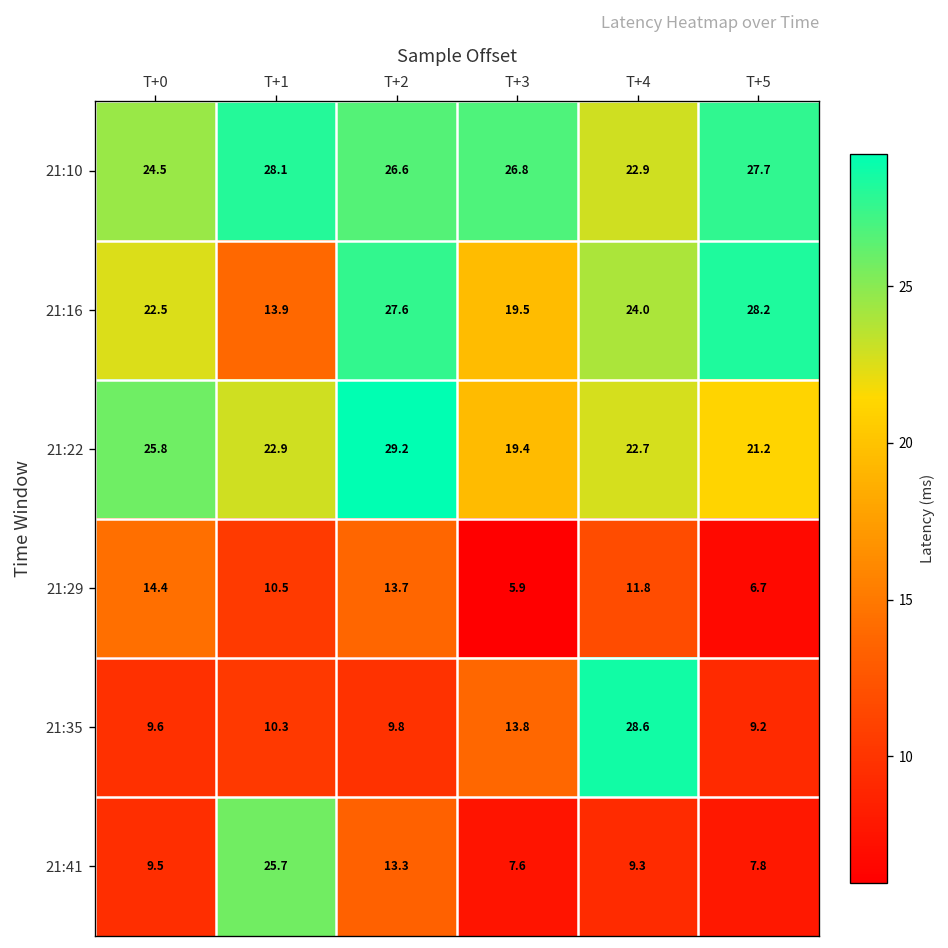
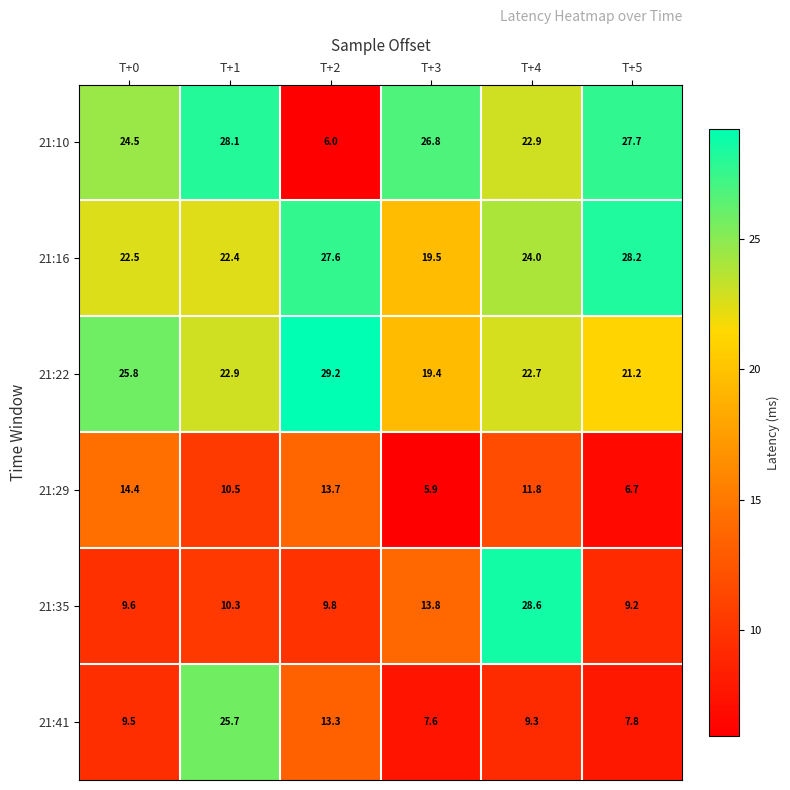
21:10, T+2: 26.6 -> 6.0
21:16, T+1: 13.9 -> 22.4
